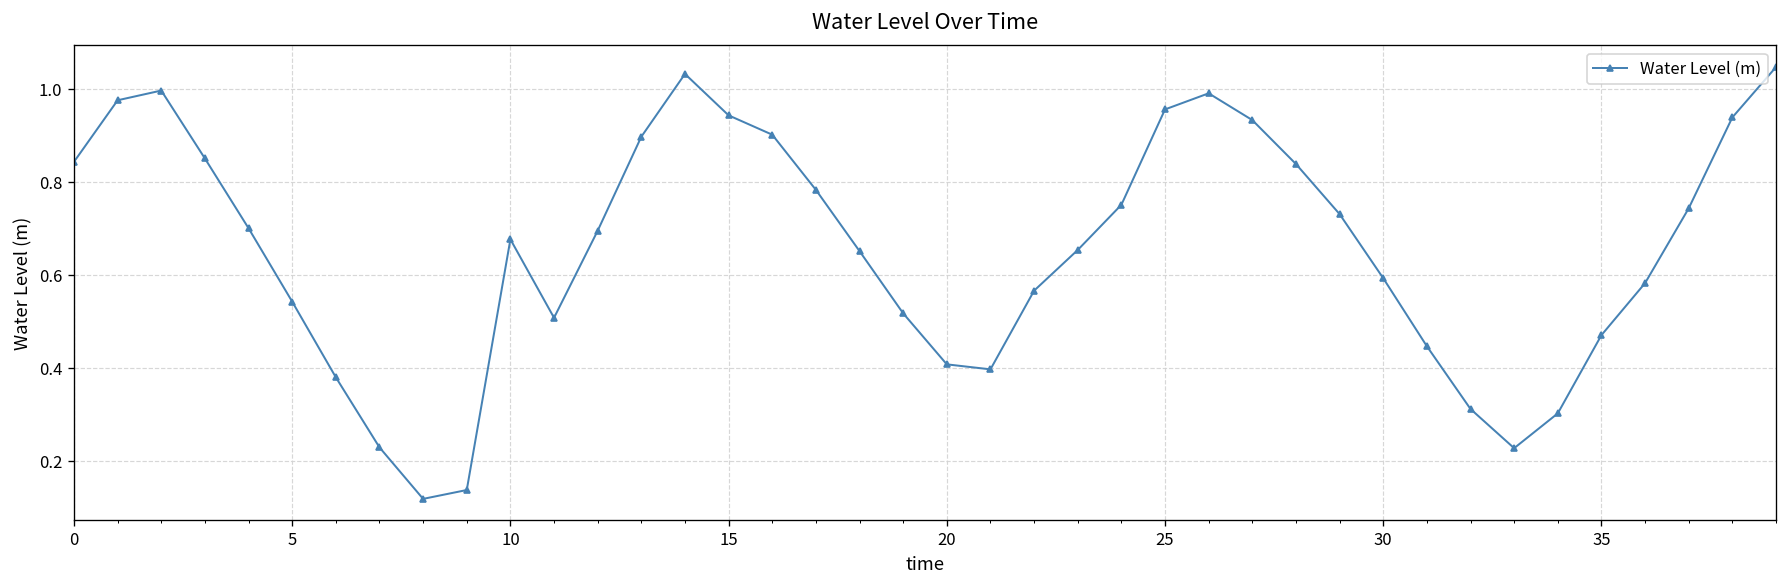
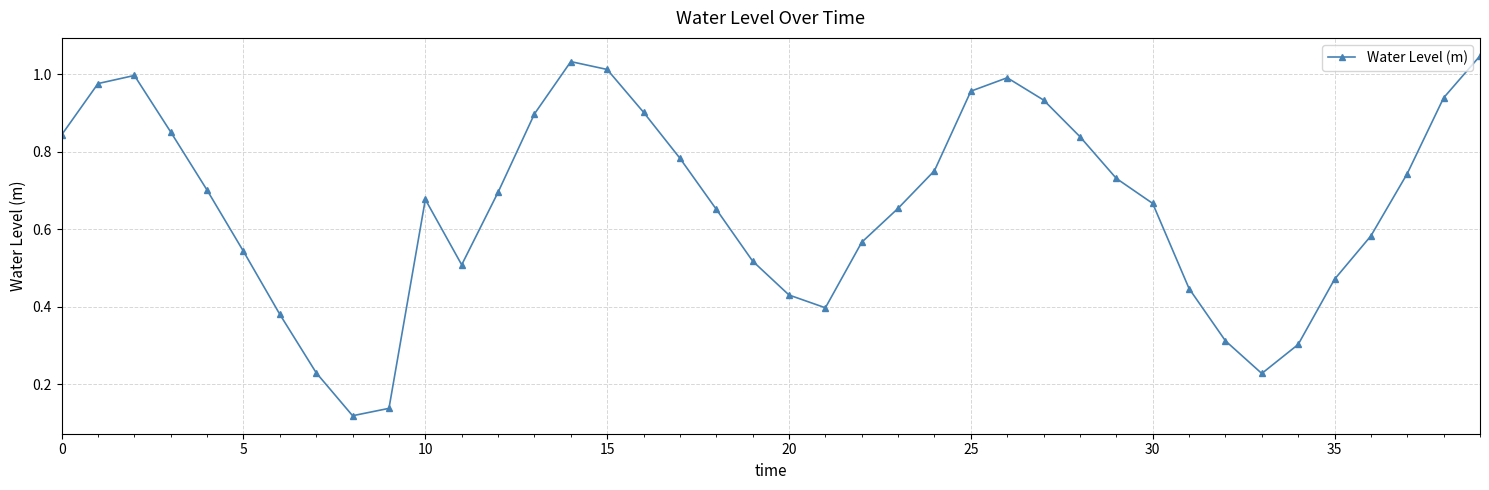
15: 0.94 -> 1.01
20: 0.41 -> 0.43
30: 0.59 -> 0.67
